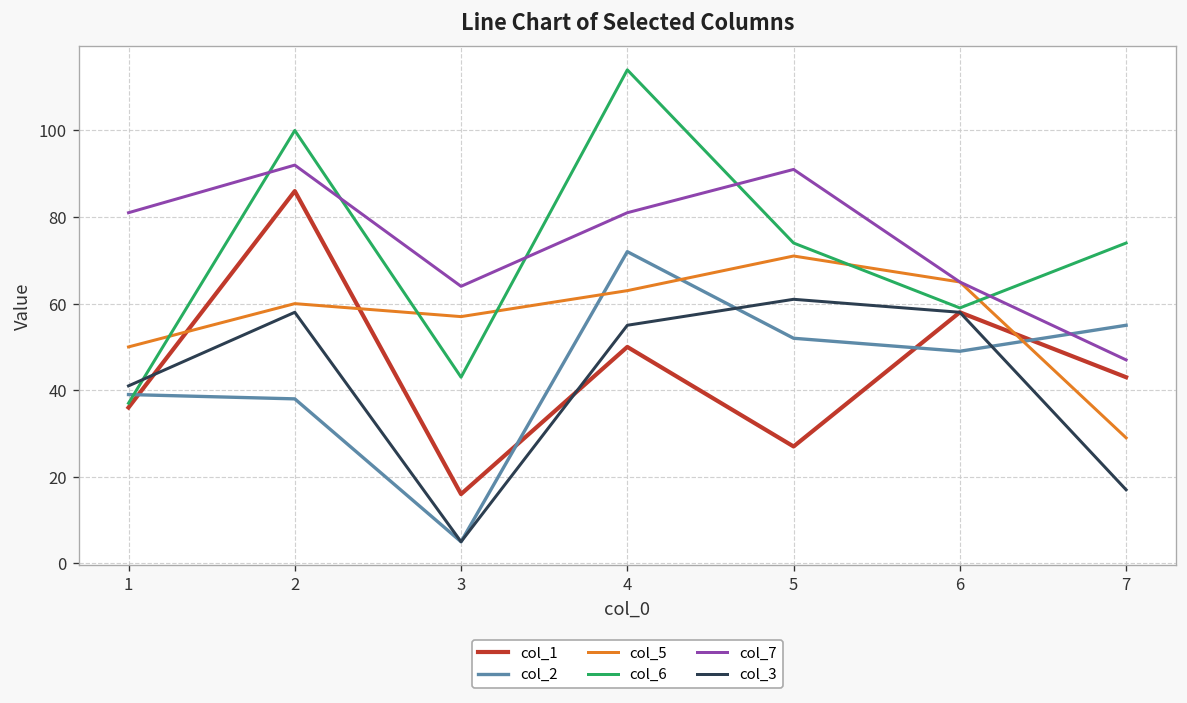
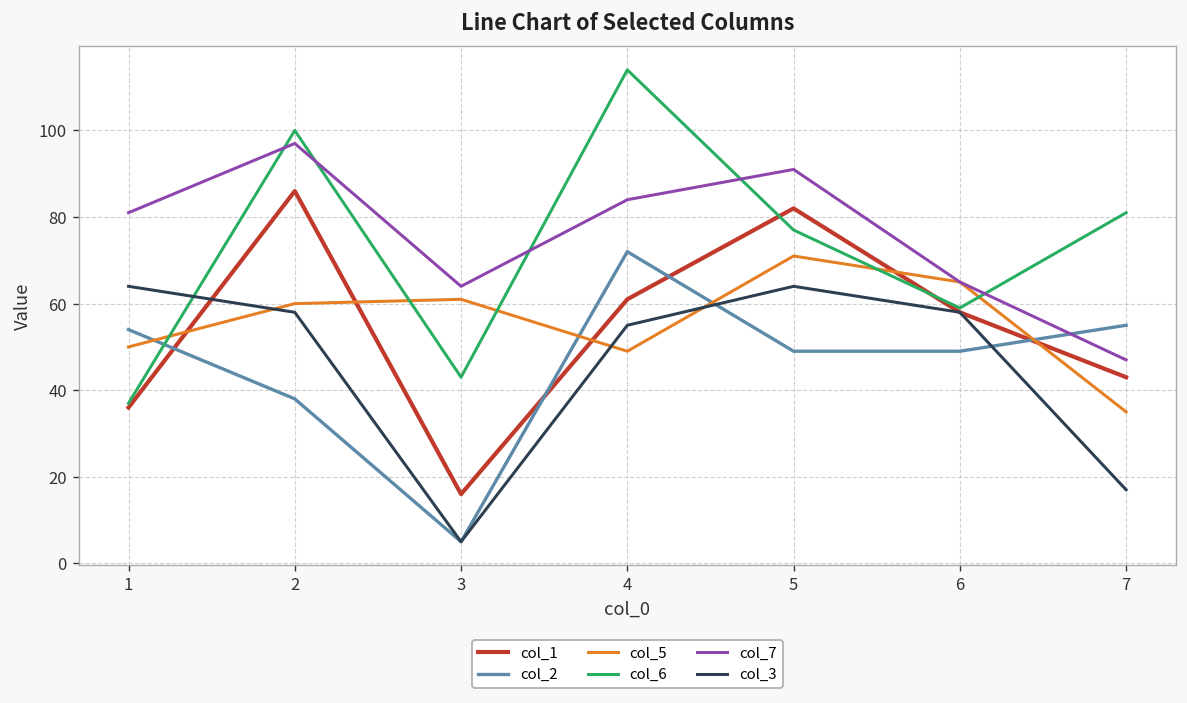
col_2, 1: 39 -> 54
col_3, 1: 41 -> 64
col_7, 2: 92 -> 97
col_5, 3: 57 -> 61
col_1, 4: 50 -> 61
col_5, 4: 63 -> 49
col_7, 4: 81 -> 84
col_1, 5: 27 -> 82
col_2, 5: 52 -> 49
col_6, 5: 74 -> 77
col_3, 5: 61 -> 64
col_5, 7: 29 -> 35
col_6, 7: 74 -> 81
